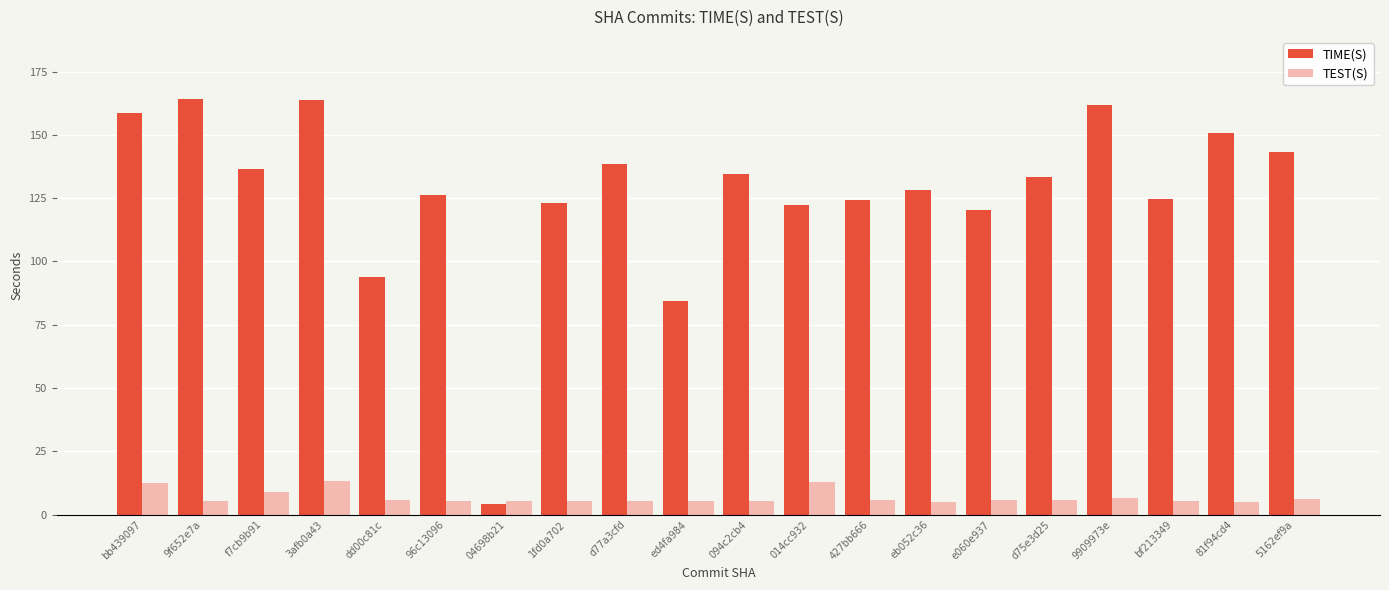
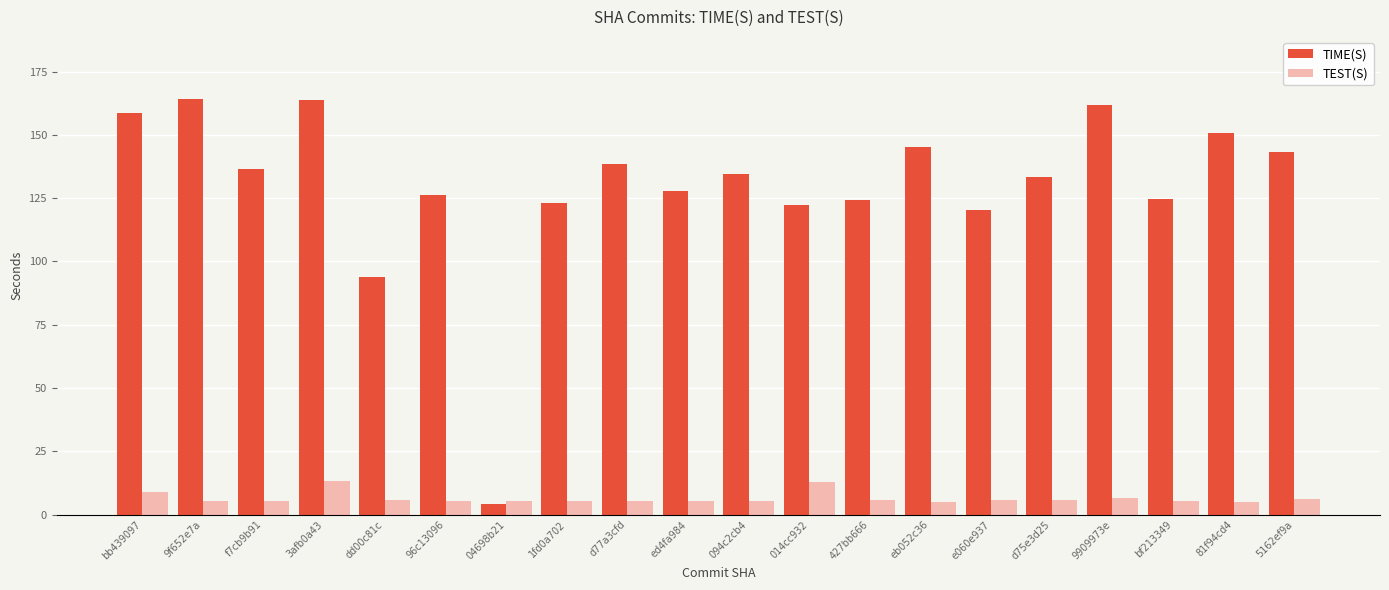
TEST(S), bb439097: 13 -> 9
TEST(S), f7cb9b91: 9 -> 5
TIME(S), ed4fa984: 84 -> 128
TIME(S), eb052c36: 128 -> 145
